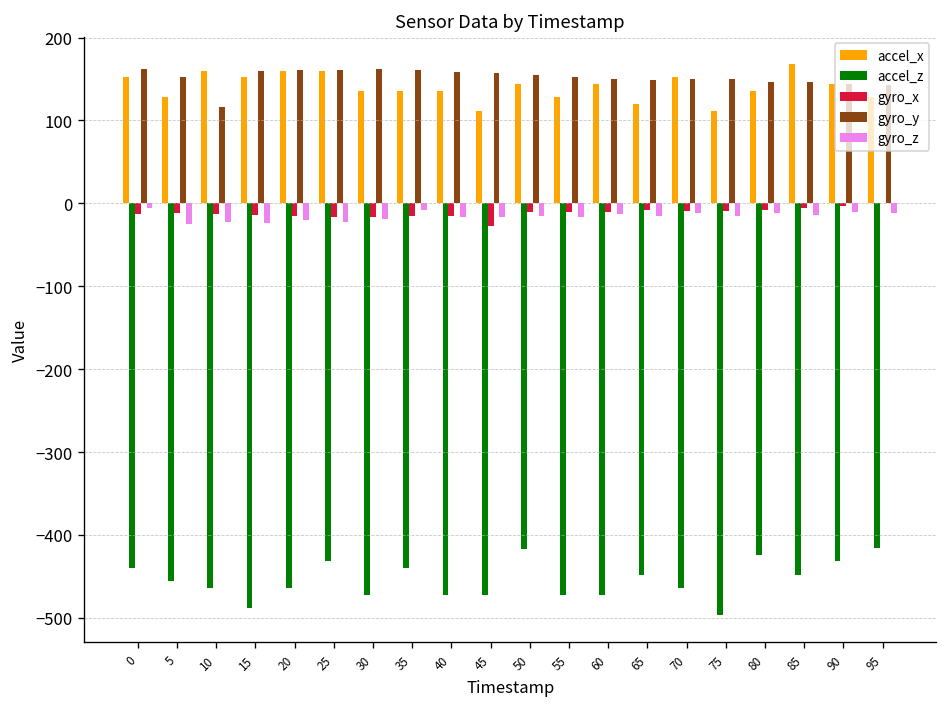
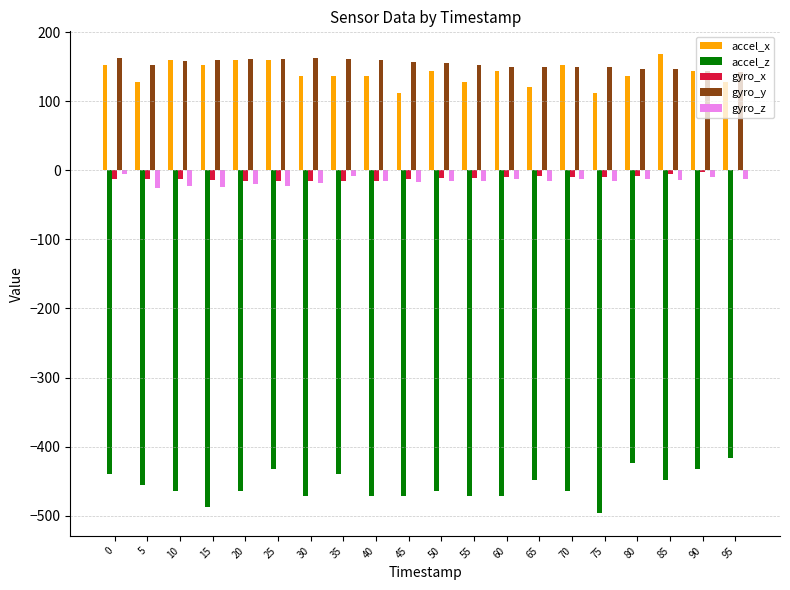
gyro_y, 10: 120 -> 160
gyro_x, 45: -30 -> -10
accel_z, 50: -420 -> -460
